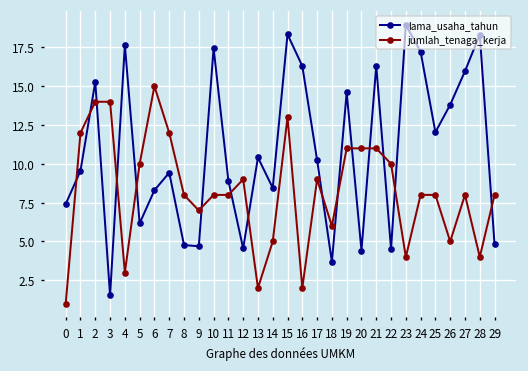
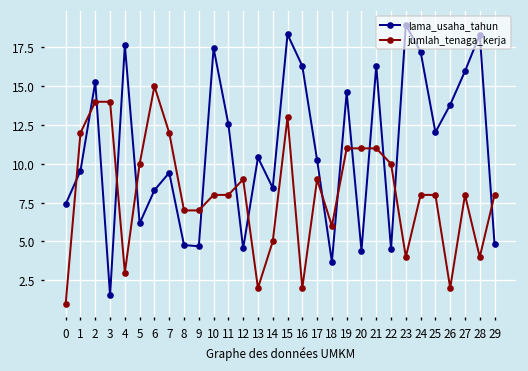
jumlah_tenaga_kerja, 8: 8 -> 7
lama_usaha_tahun, 11: 8.9 -> 12.6
jumlah_tenaga_kerja, 26: 5 -> 2
